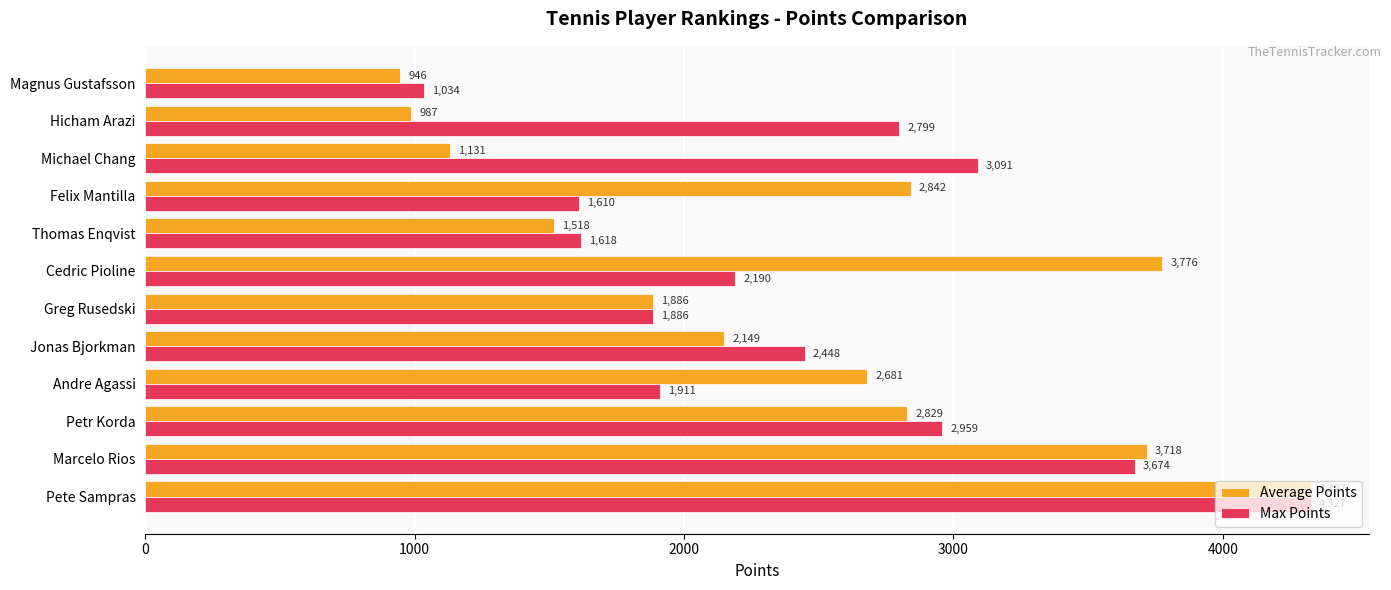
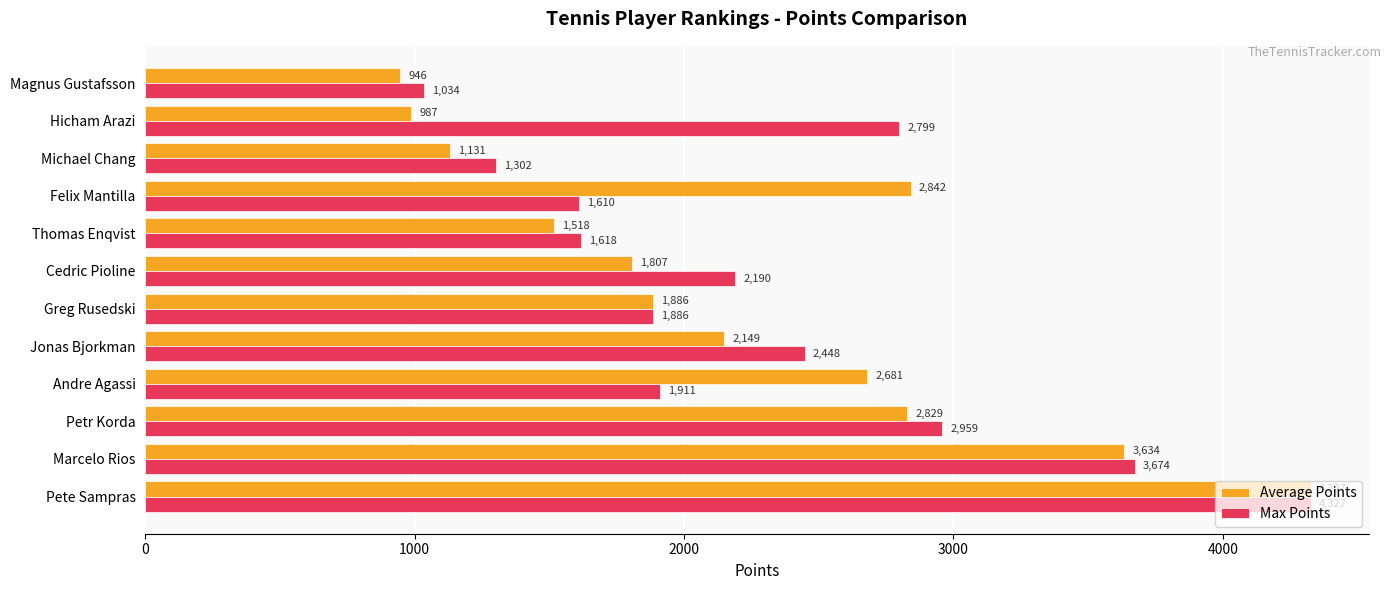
Max Points, Michael Chang: 3,091 -> 1,302
Average Points, Cedric Pioline: 3,776 -> 1,807
Average Points, Marcelo Rios: 3,718 -> 3,634
